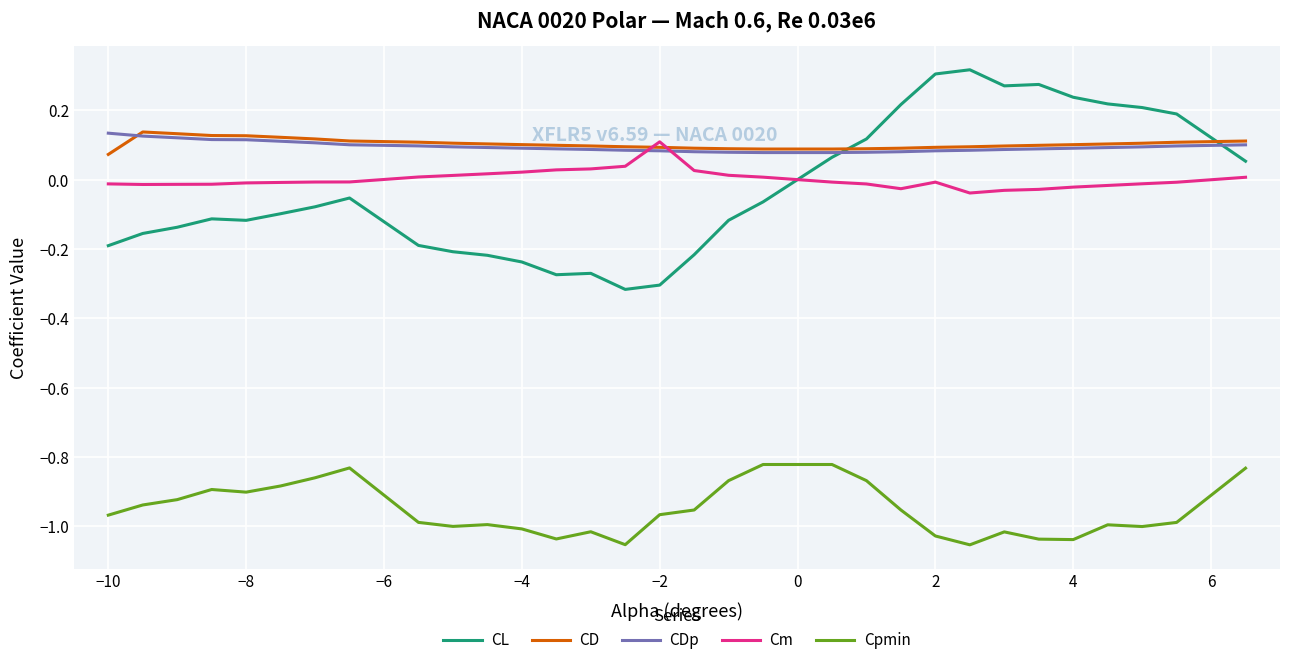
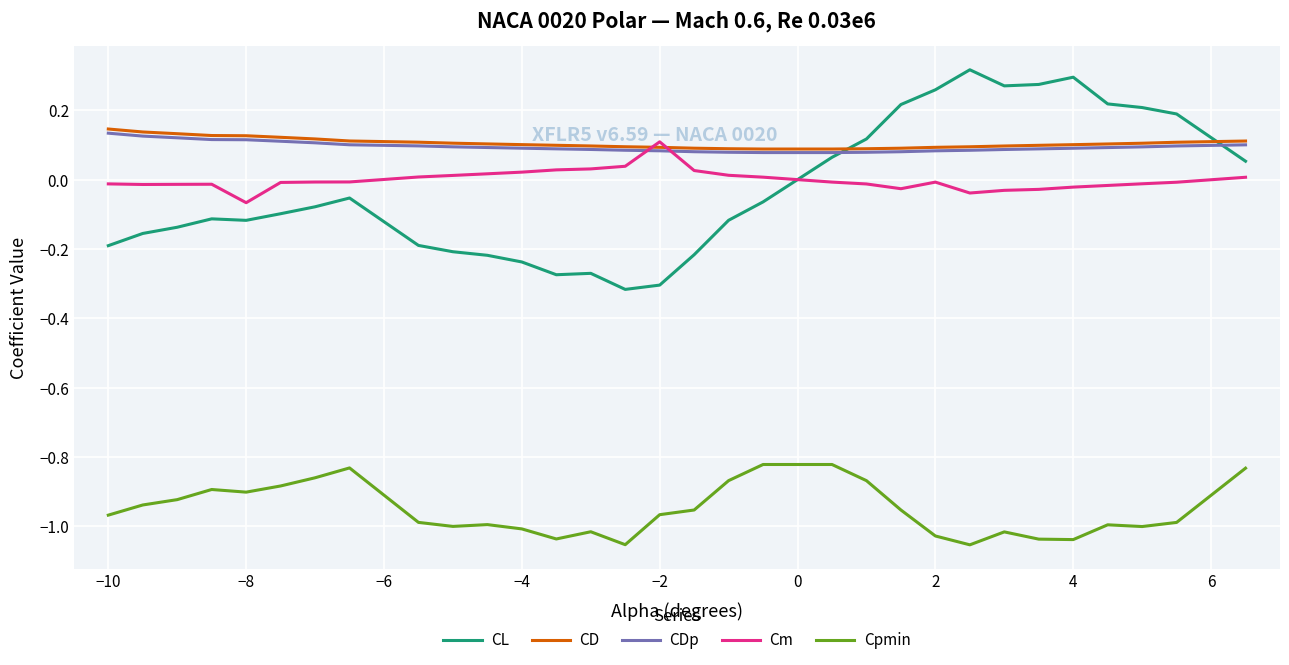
CD, −10: 0.07 -> 0.15
Cm, −8: -0.01 -> -0.07
CL, 2: 0.30 -> 0.26
CL, 4: 0.24 -> 0.30
